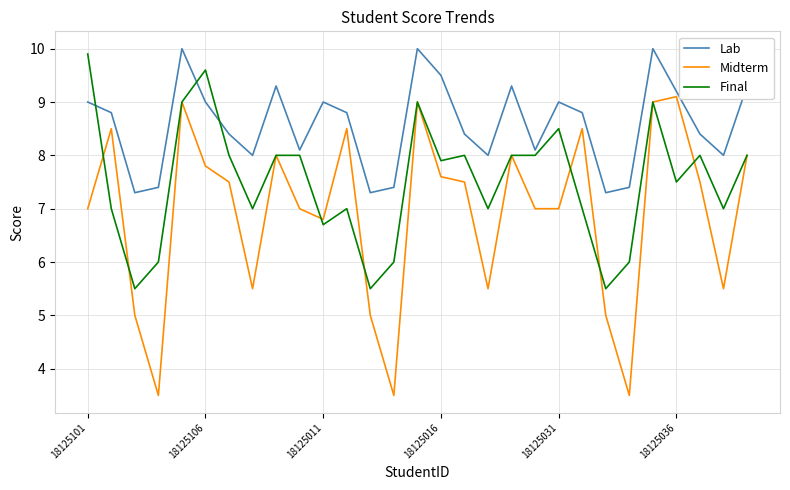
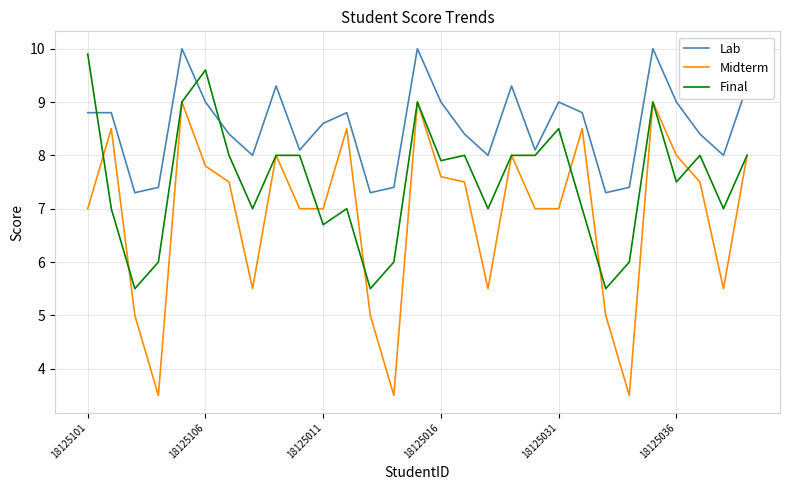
Lab, 18125101: 9.0 -> 8.8
Lab, 18125011: 9.0 -> 8.6
Midterm, 18125011: 6.8 -> 7.0
Lab, 18125016: 9.5 -> 9.0
Lab, 18125036: 9.2 -> 9.0
Midterm, 18125036: 9.1 -> 8.0
